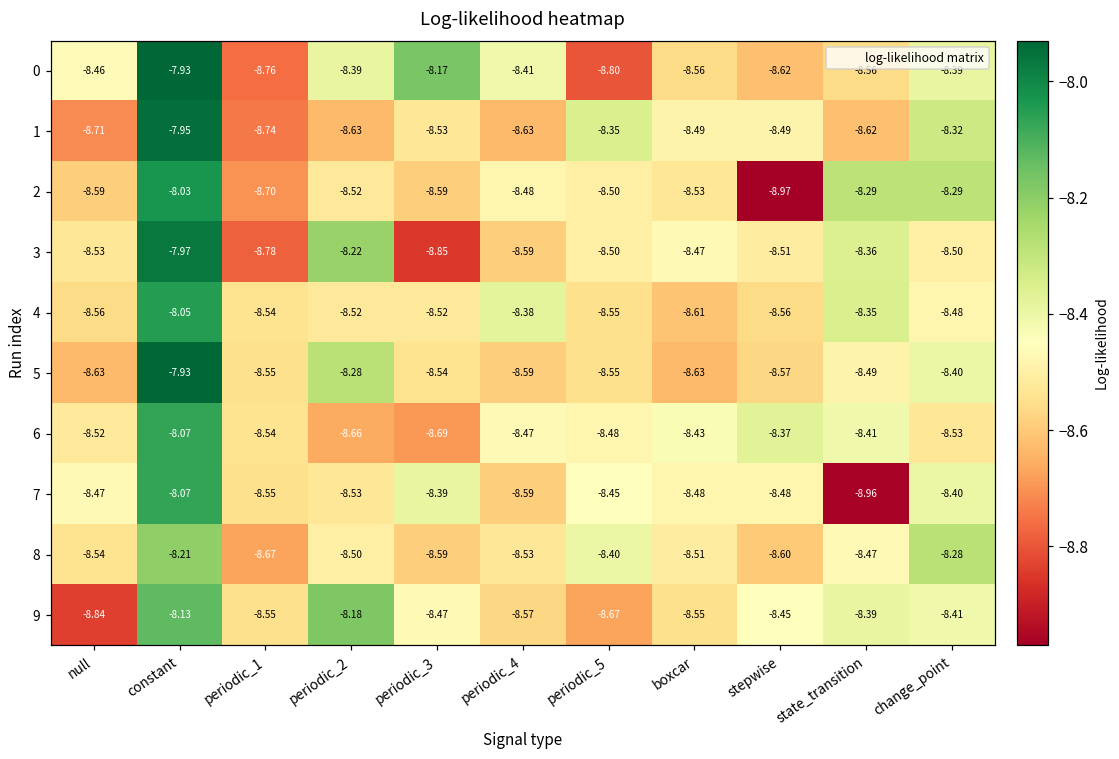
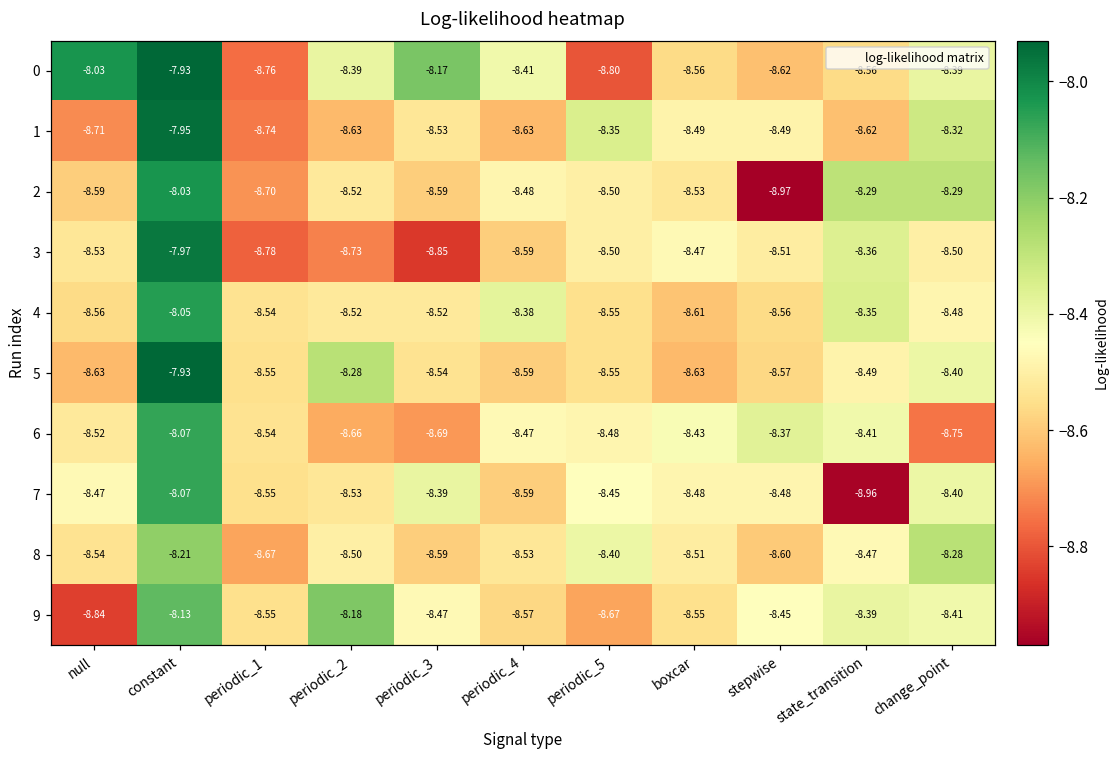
0, null: -8.46 -> -8.03
3, periodic_2: -8.22 -> -8.73
6, change_point: -8.53 -> -8.75
